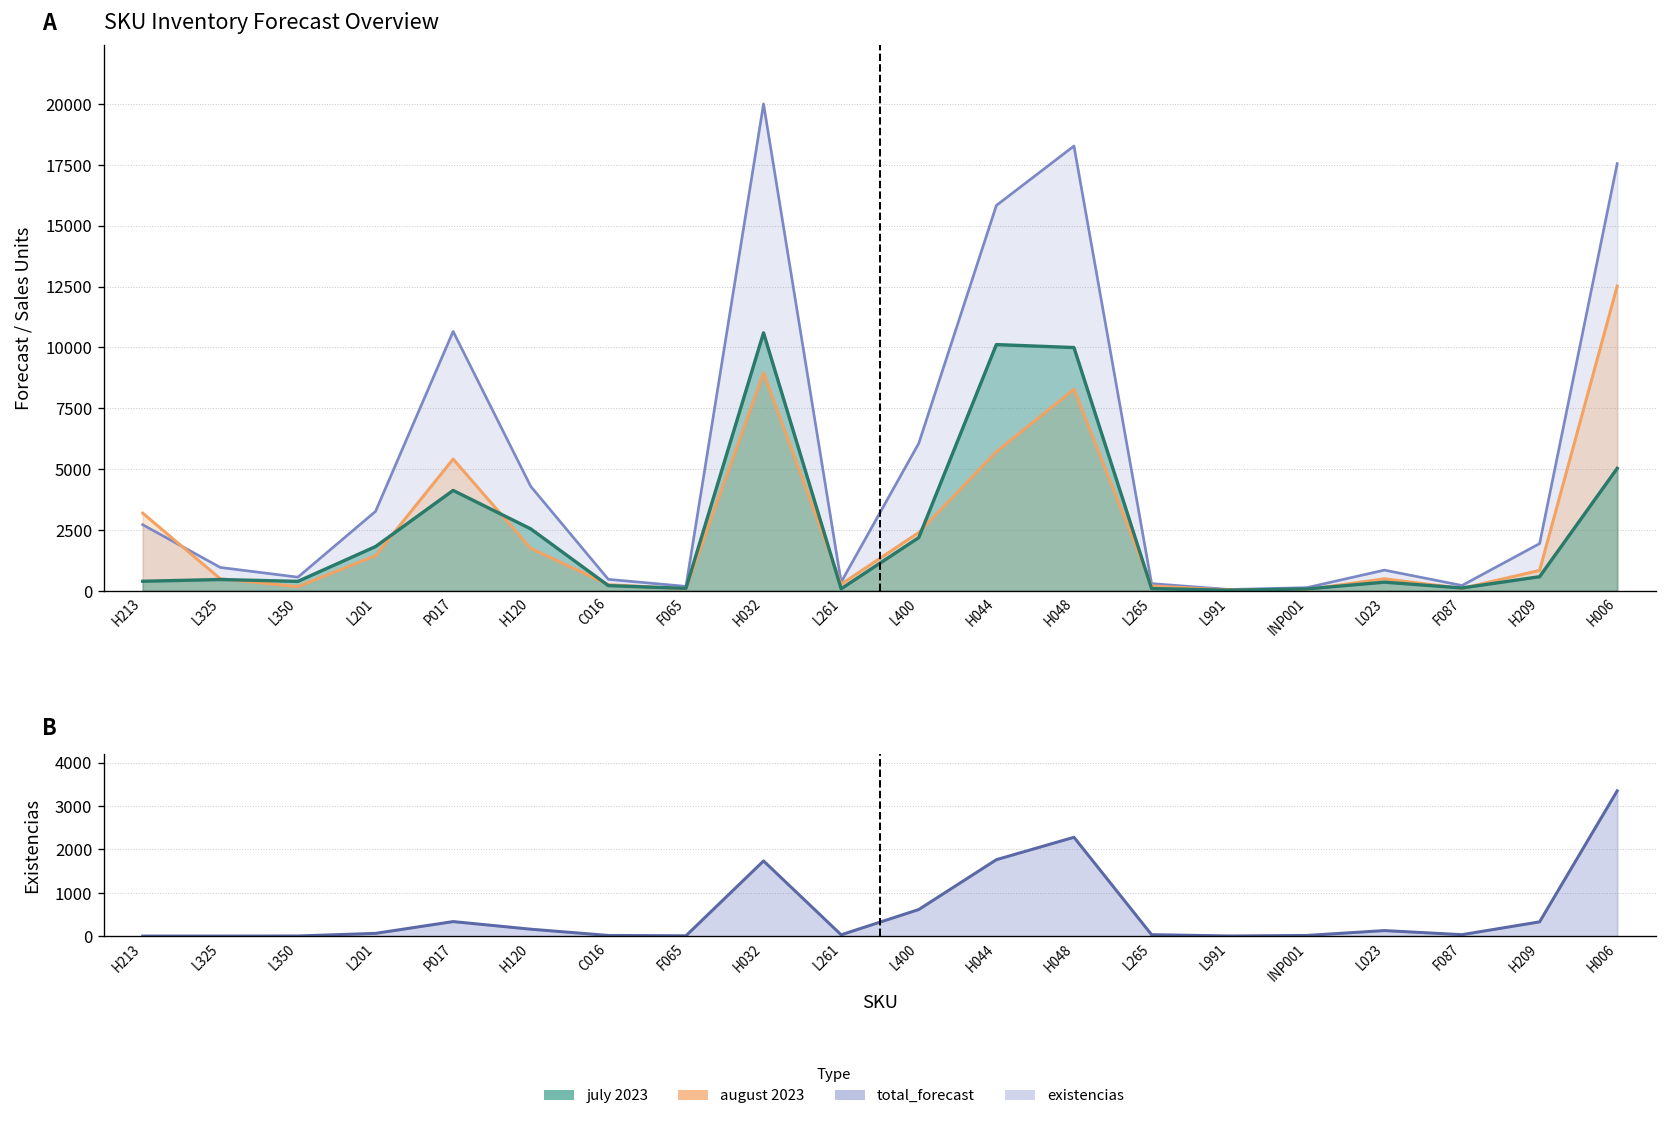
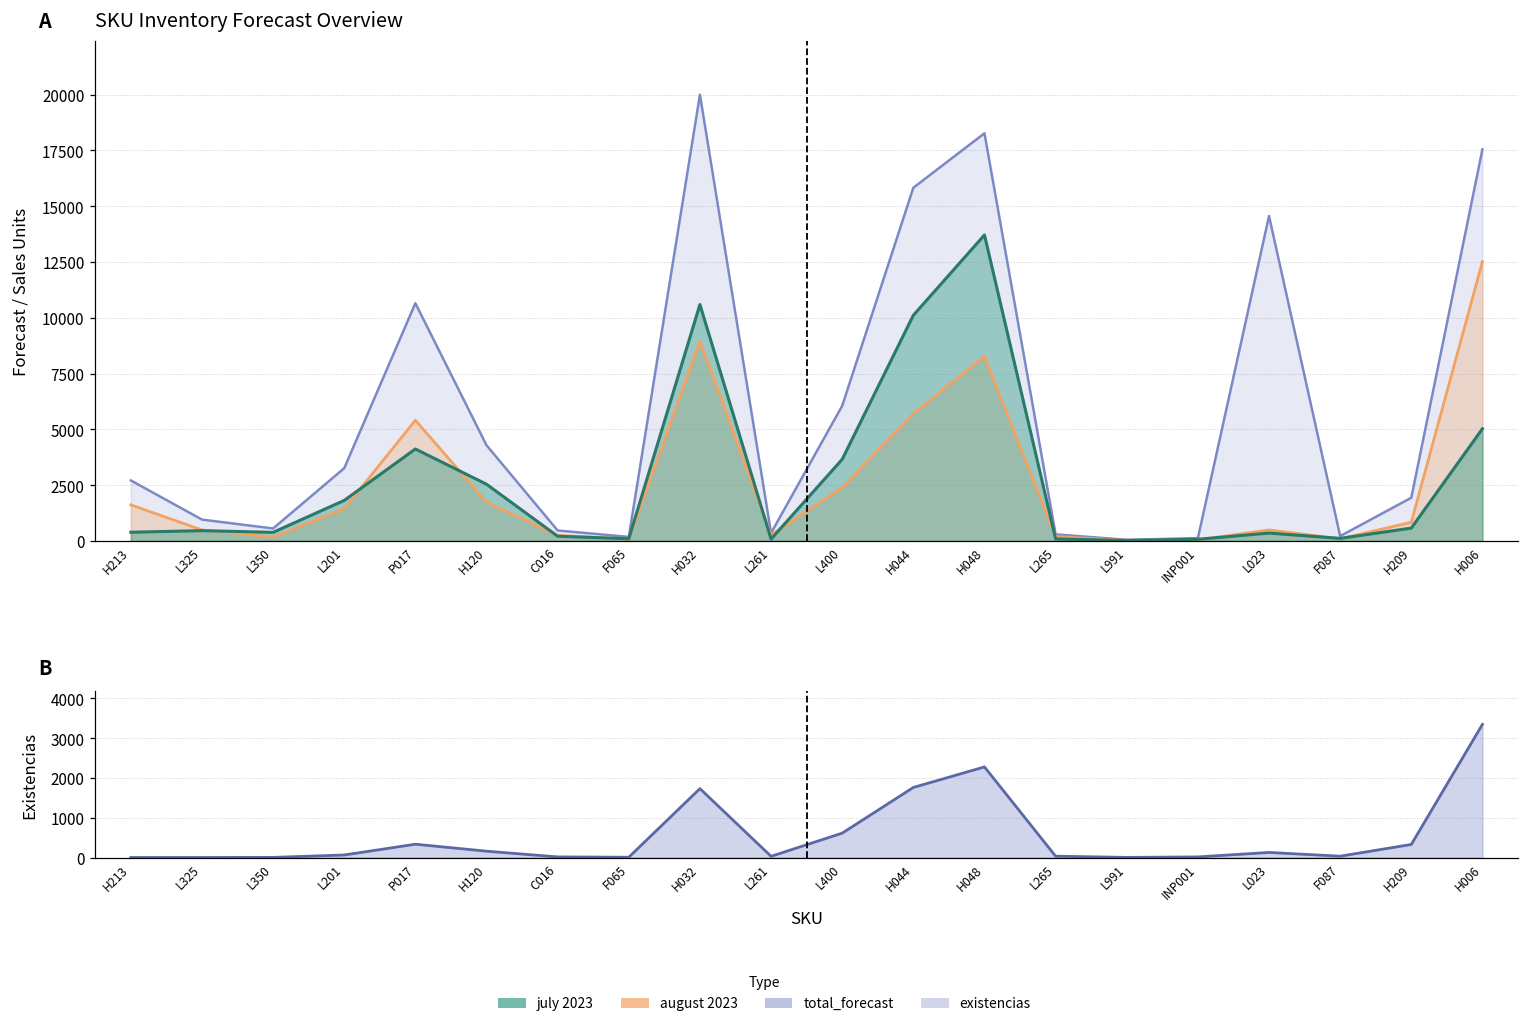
SKU Inventory Forecast Overview, august 2023, H213: 3200 -> 1600
SKU Inventory Forecast Overview, july 2023, L400: 2200 -> 3700
SKU Inventory Forecast Overview, july 2023, H048: 10000 -> 13700
SKU Inventory Forecast Overview, total_forecast, L023: 900 -> 14600
